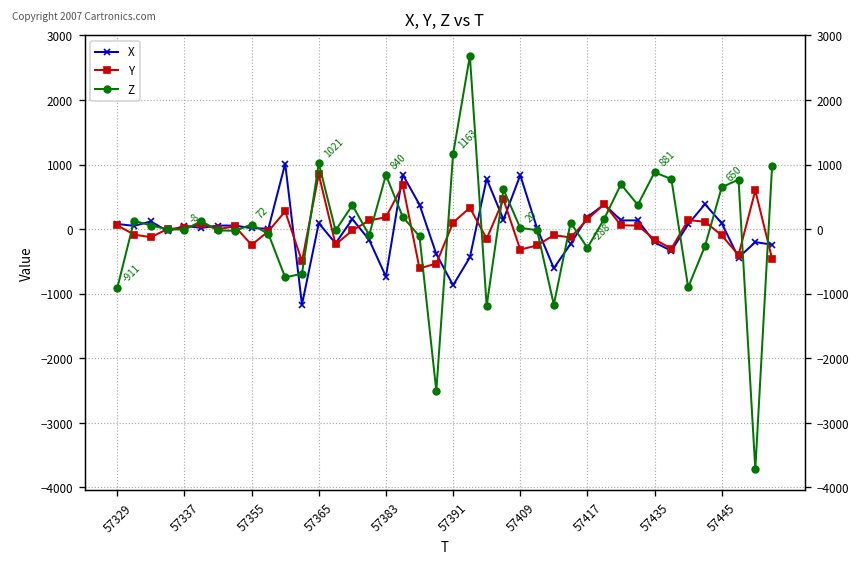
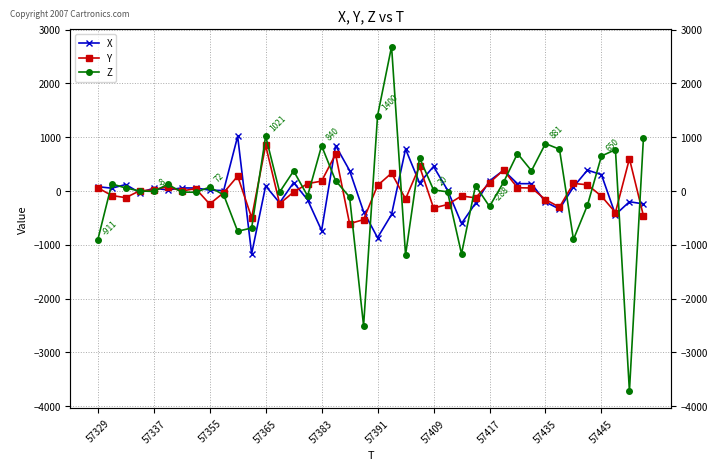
Z, 57391: 1163 -> 1400
X, 57409: 800 -> 500
X, 57445: 100 -> 300
